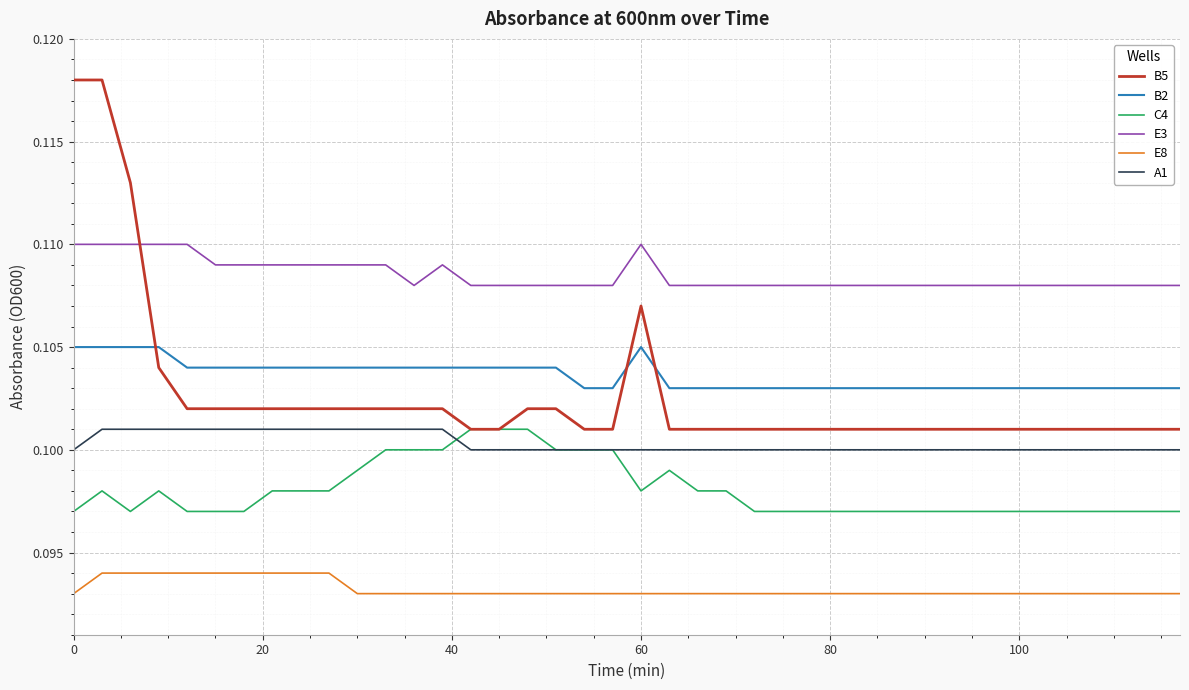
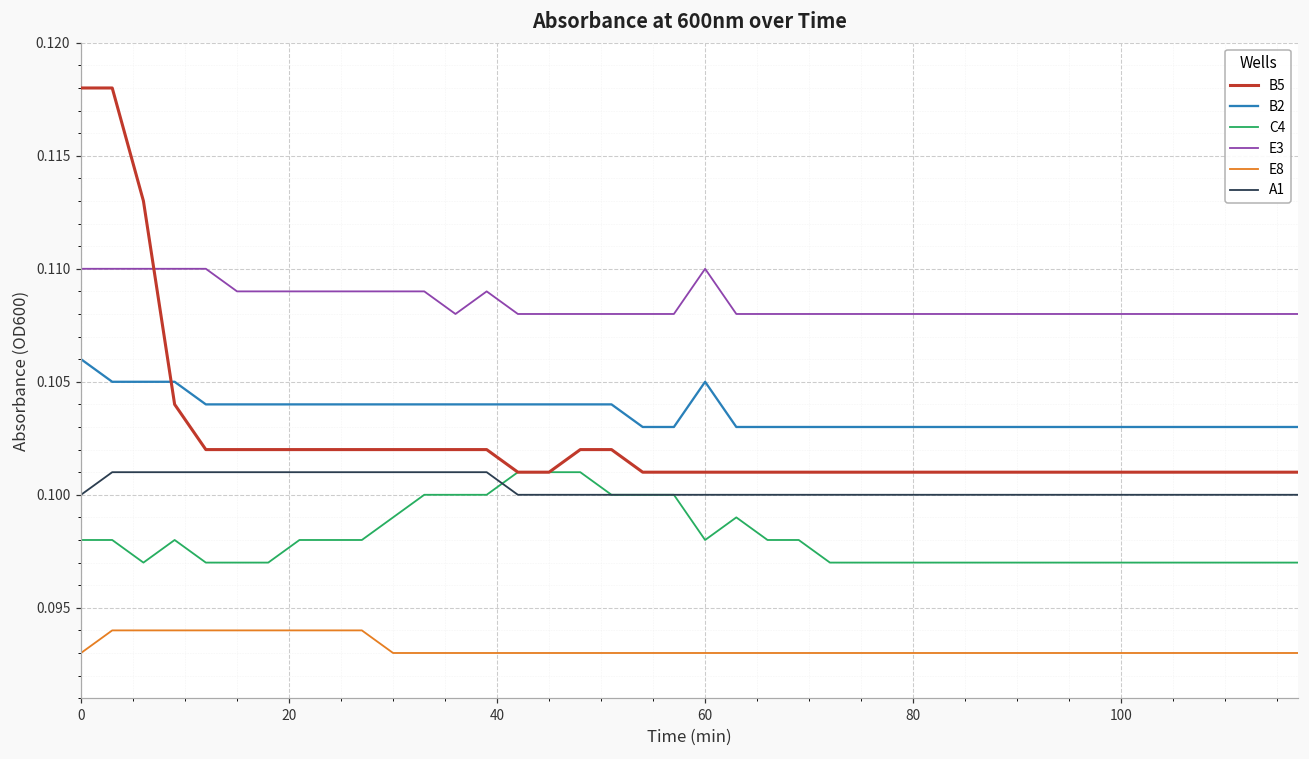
B2, 0: 0.105 -> 0.106
C4, 0: 0.097 -> 0.098
B5, 60: 0.107 -> 0.101
